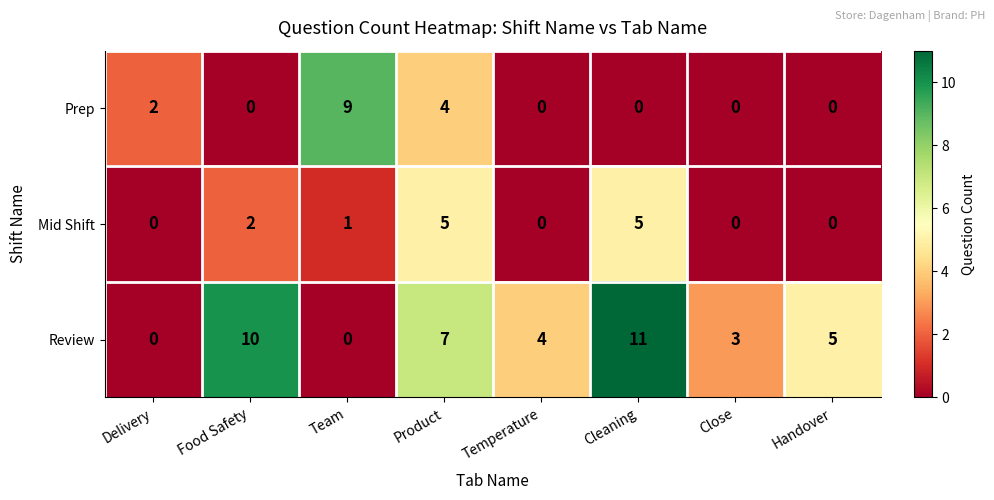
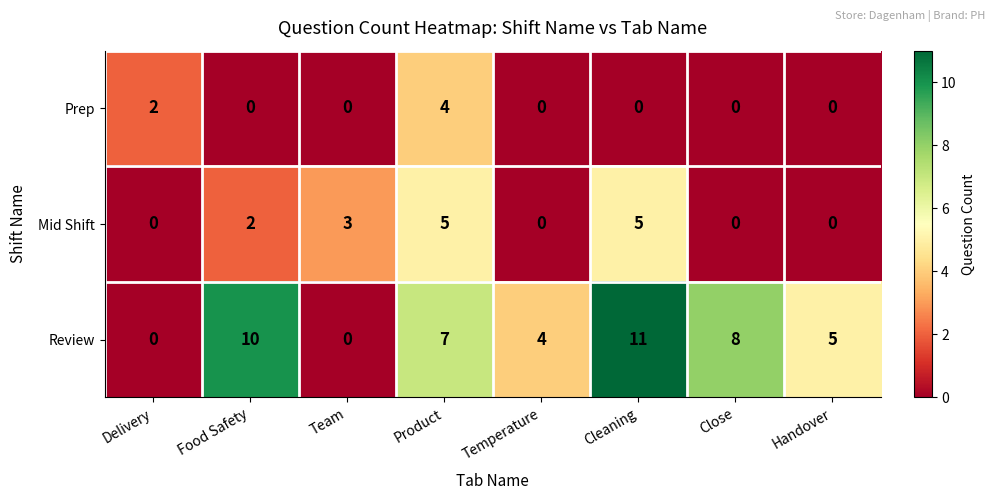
Prep, Team: 9 -> 0
Mid Shift, Team: 1 -> 3
Review, Close: 3 -> 8
